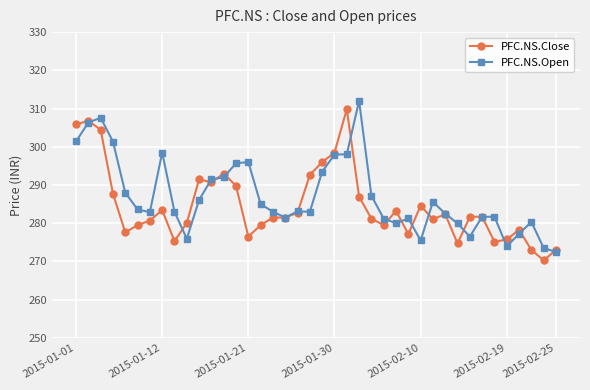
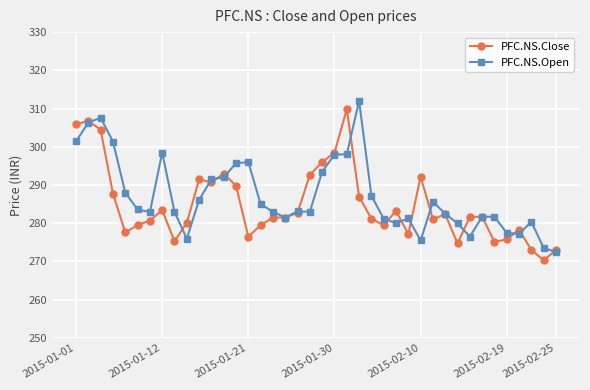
PFC.NS.Close, 2015-02-10: 285 -> 292
PFC.NS.Open, 2015-02-19: 274 -> 277
